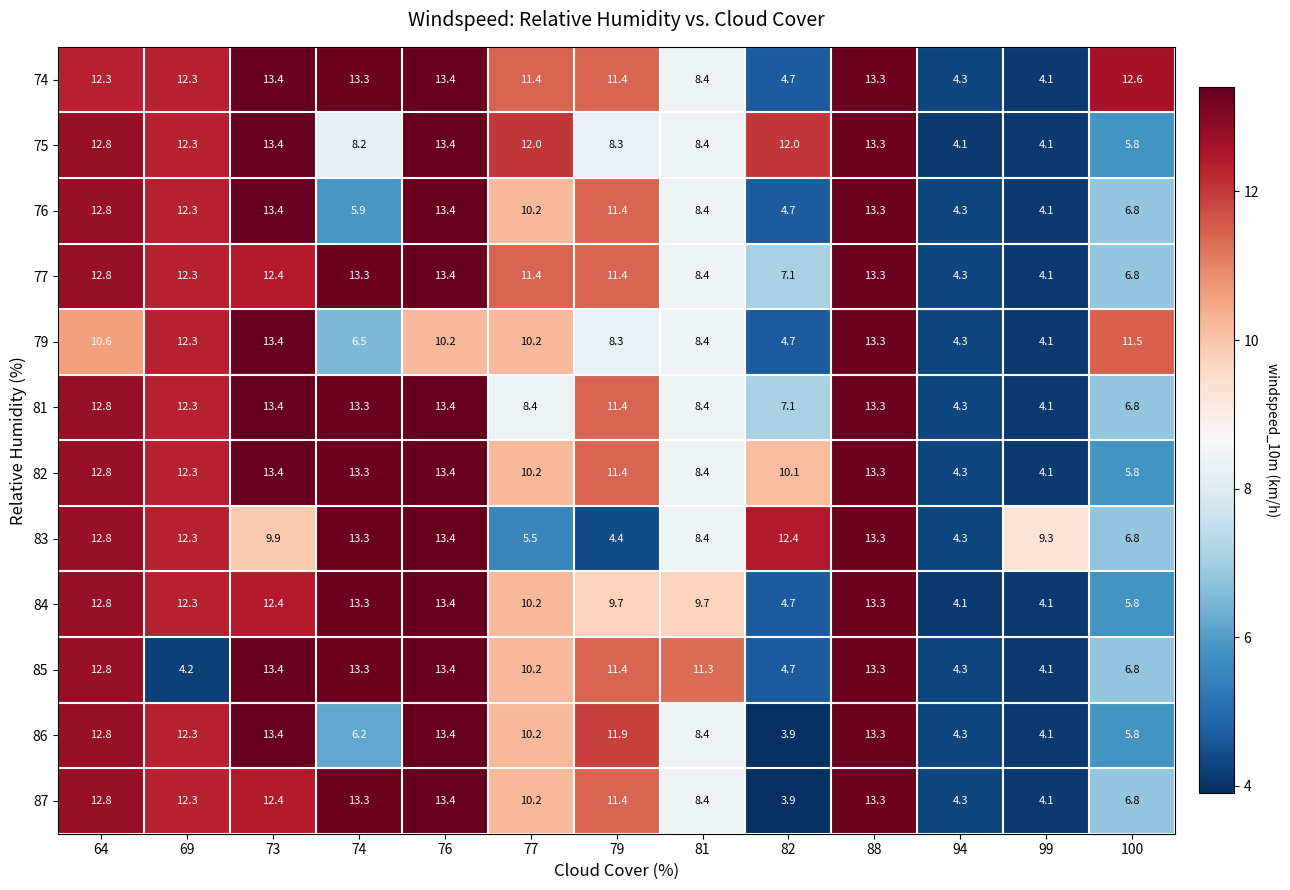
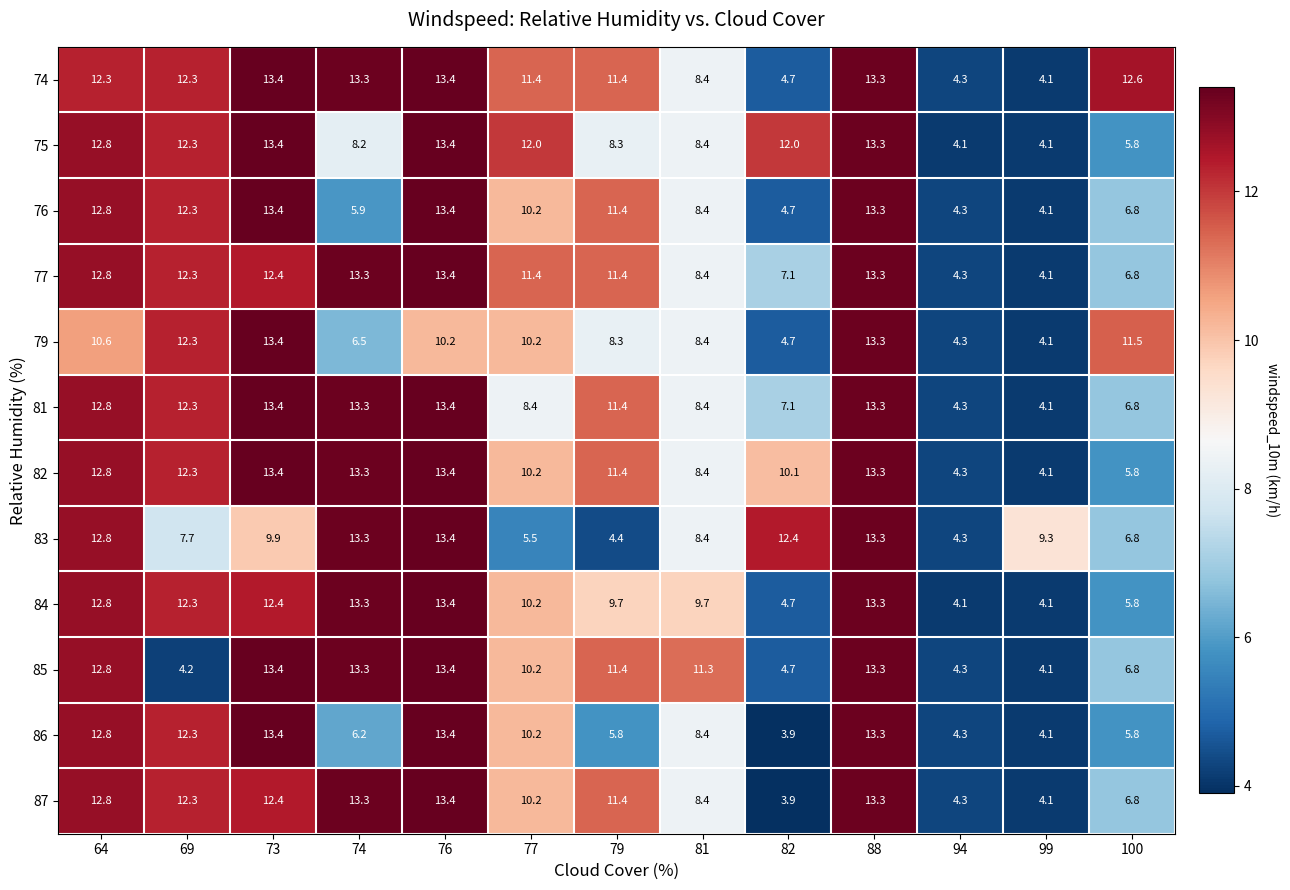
83, 69: 12.3 -> 7.7
86, 79: 11.9 -> 5.8
